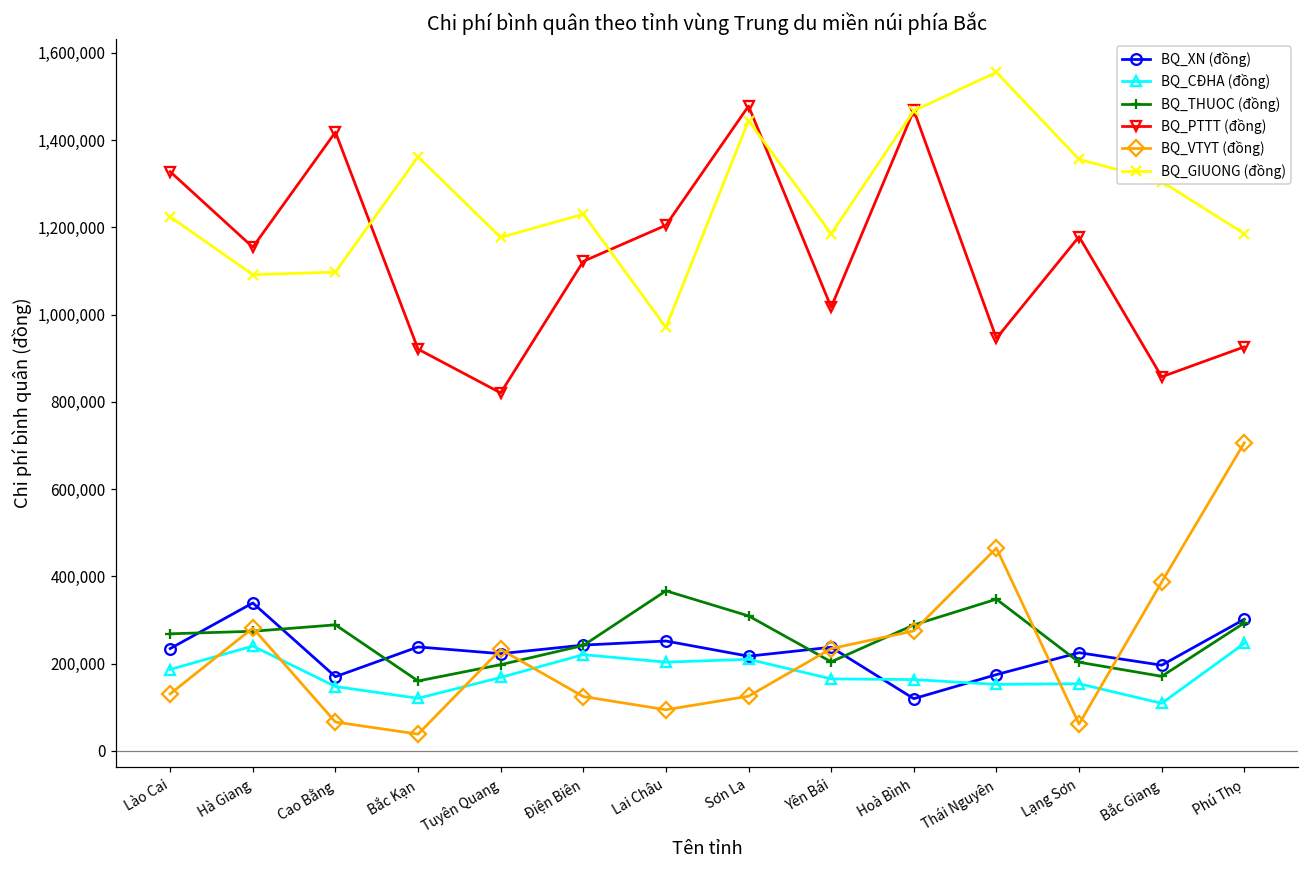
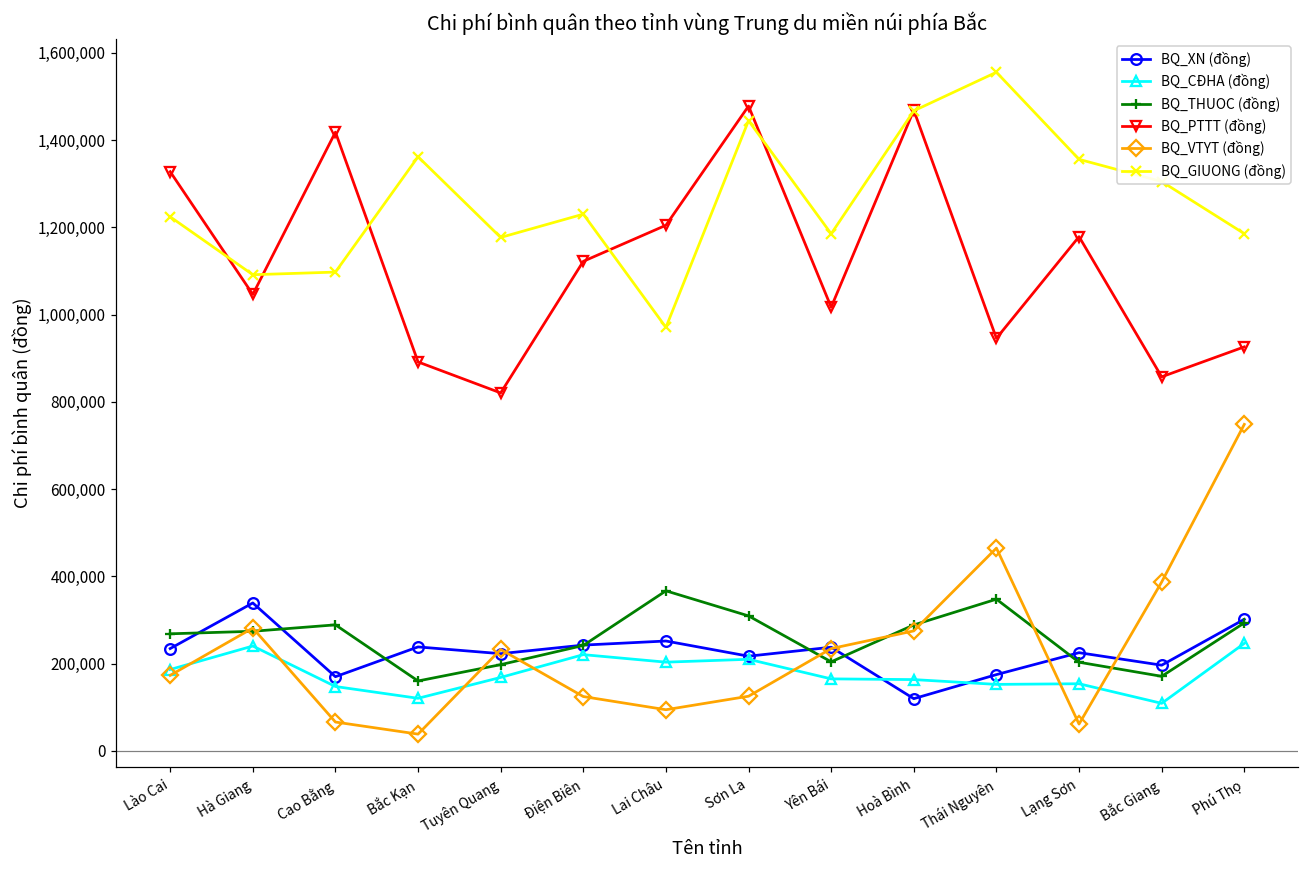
BQ_VTYT (đồng), Lào Cai: 130,000 -> 170,000
BQ_PTTT (đồng), Hà Giang: 1,150,000 -> 1,050,000
BQ_PTTT (đồng), Bắc Kạn: 920,000 -> 890,000
BQ_VTYT (đồng), Phú Thọ: 710,000 -> 750,000
